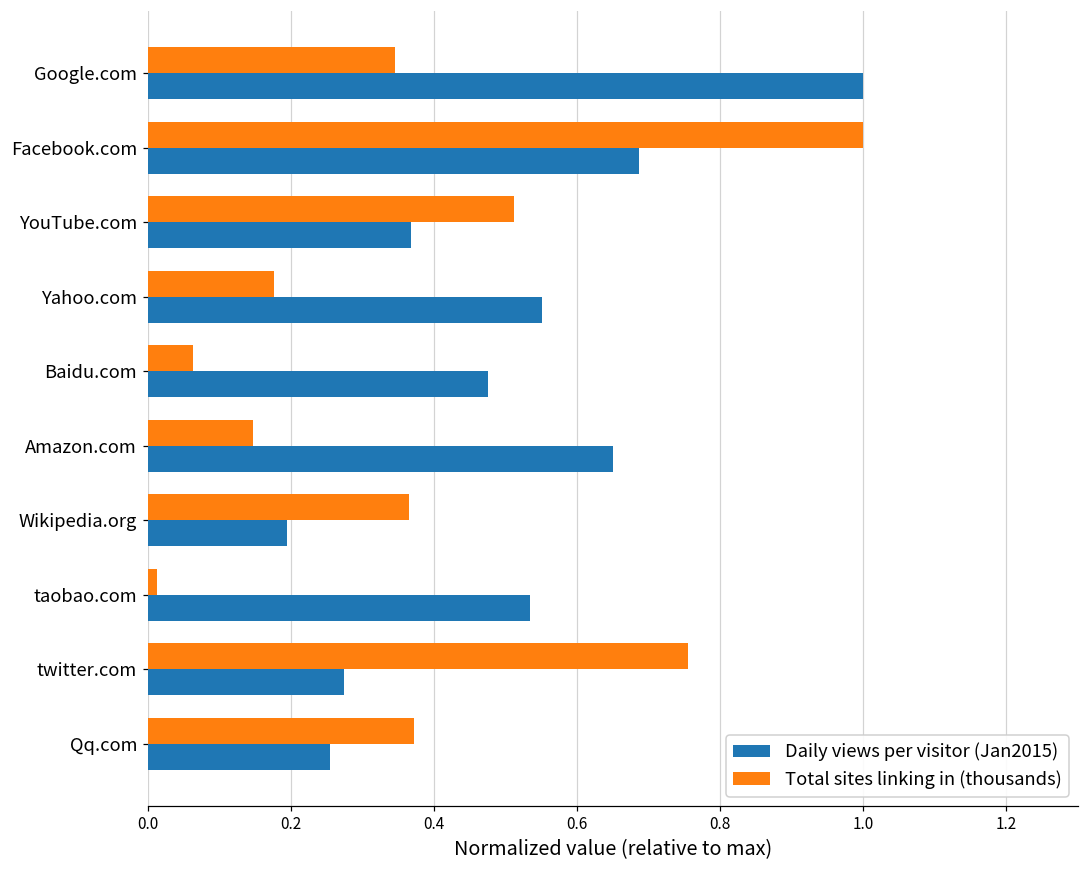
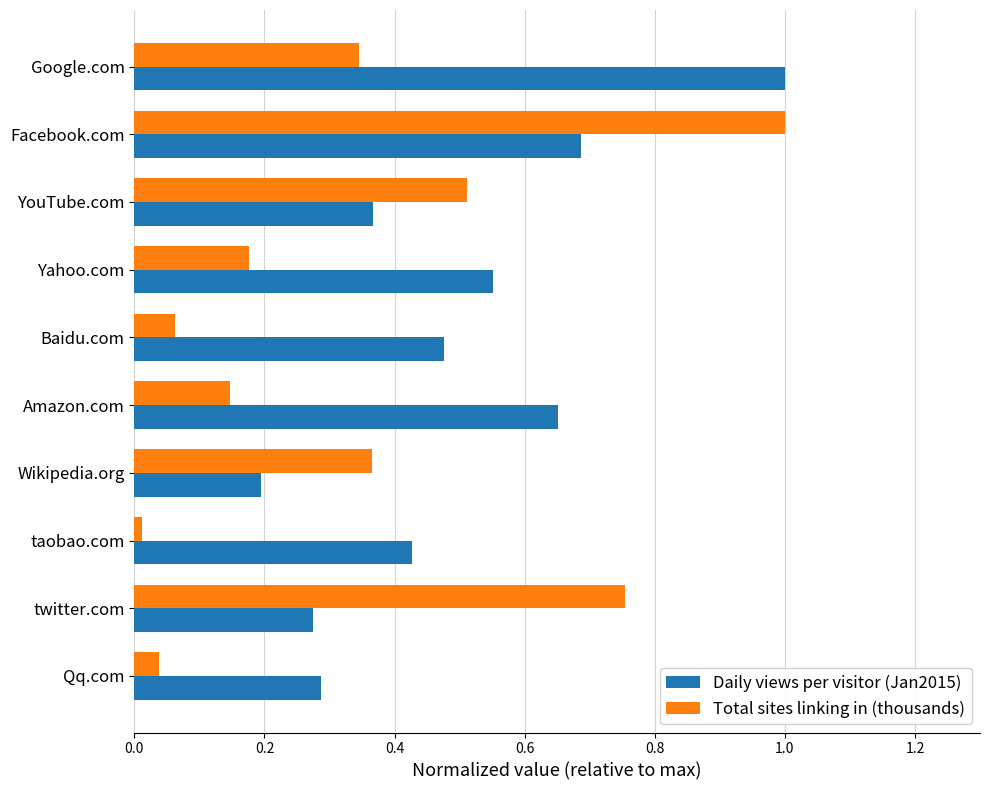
Daily views per visitor (Jan2015), taobao.com: 0.53 -> 0.43
Total sites linking in (thousands), Qq.com: 0.37 -> 0.04
Daily views per visitor (Jan2015), Qq.com: 0.25 -> 0.29
